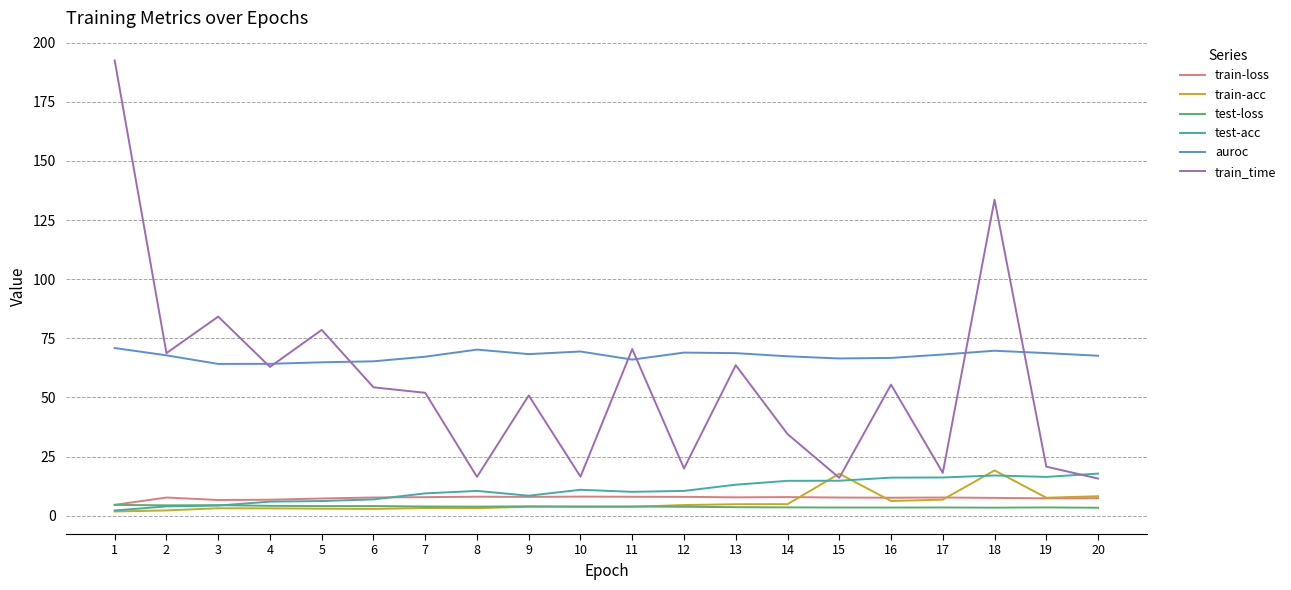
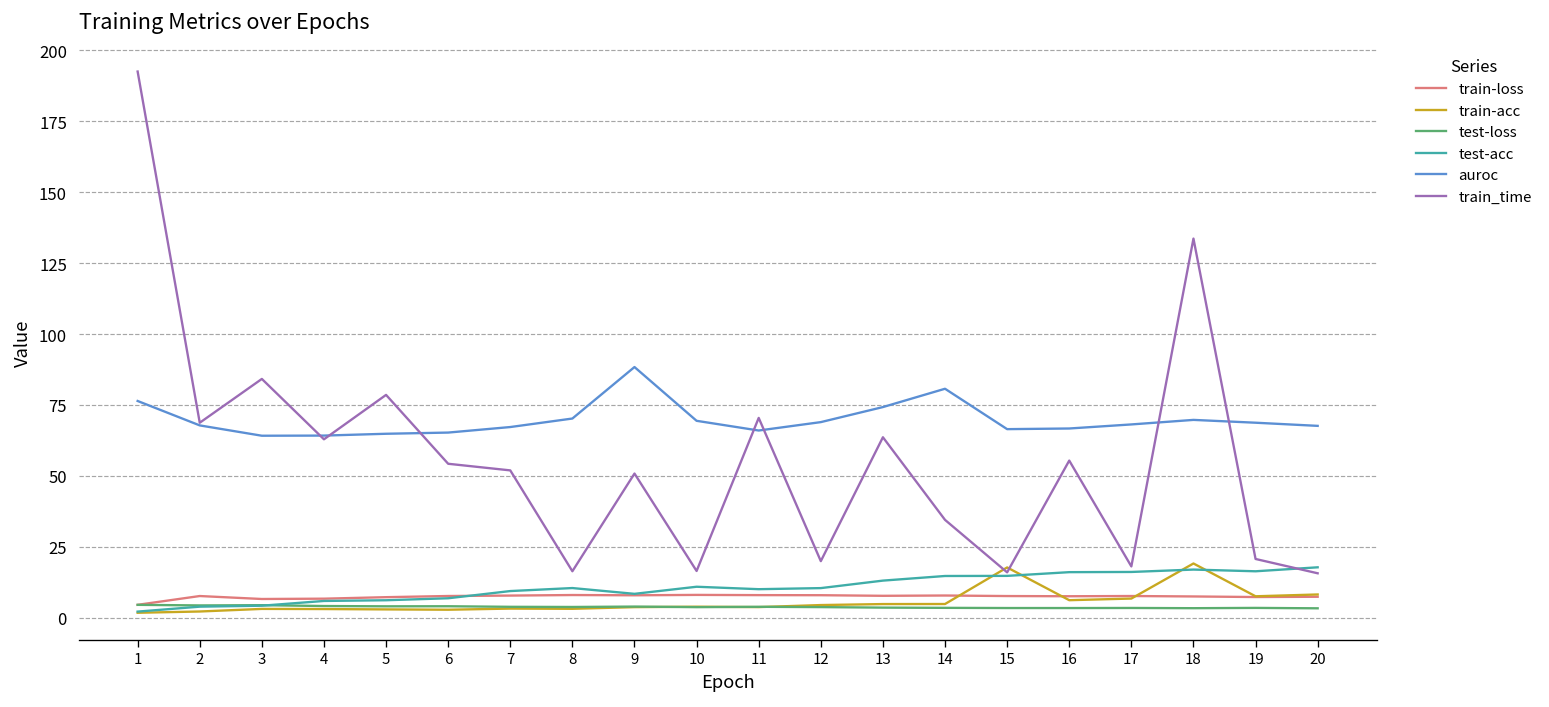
auroc, 1: 71 -> 76
auroc, 9: 68 -> 88
auroc, 13: 69 -> 74
auroc, 14: 67 -> 81
